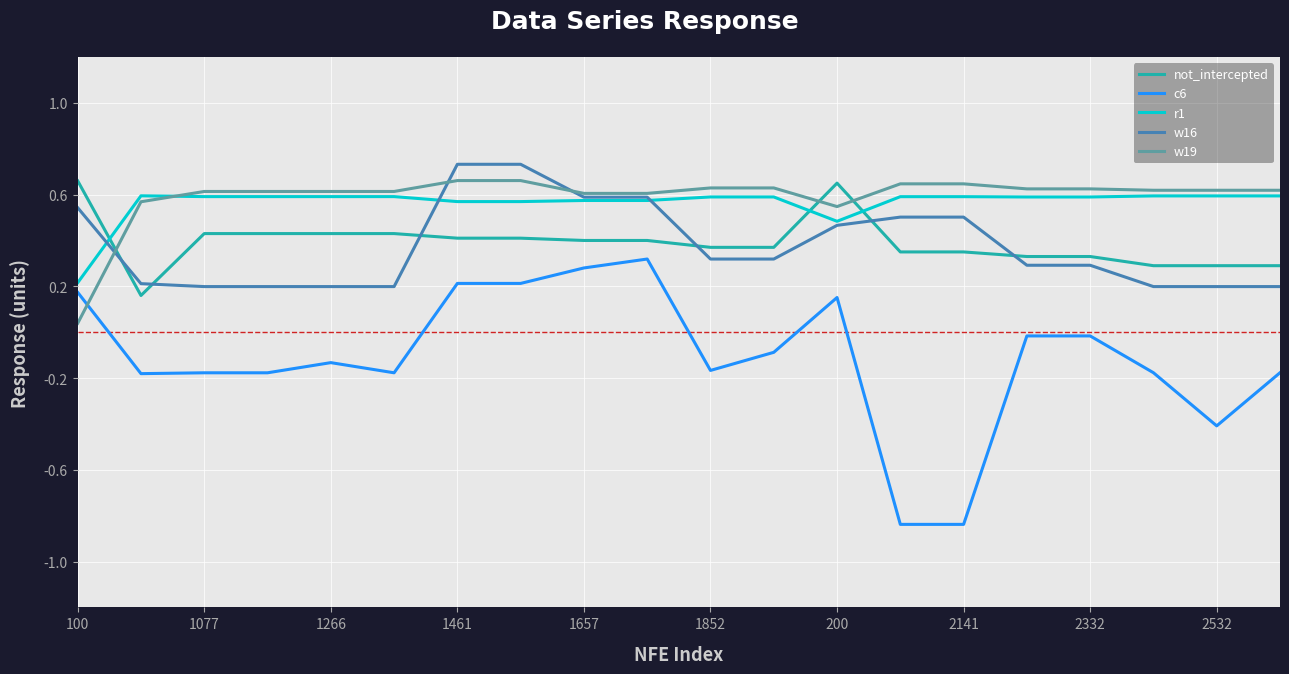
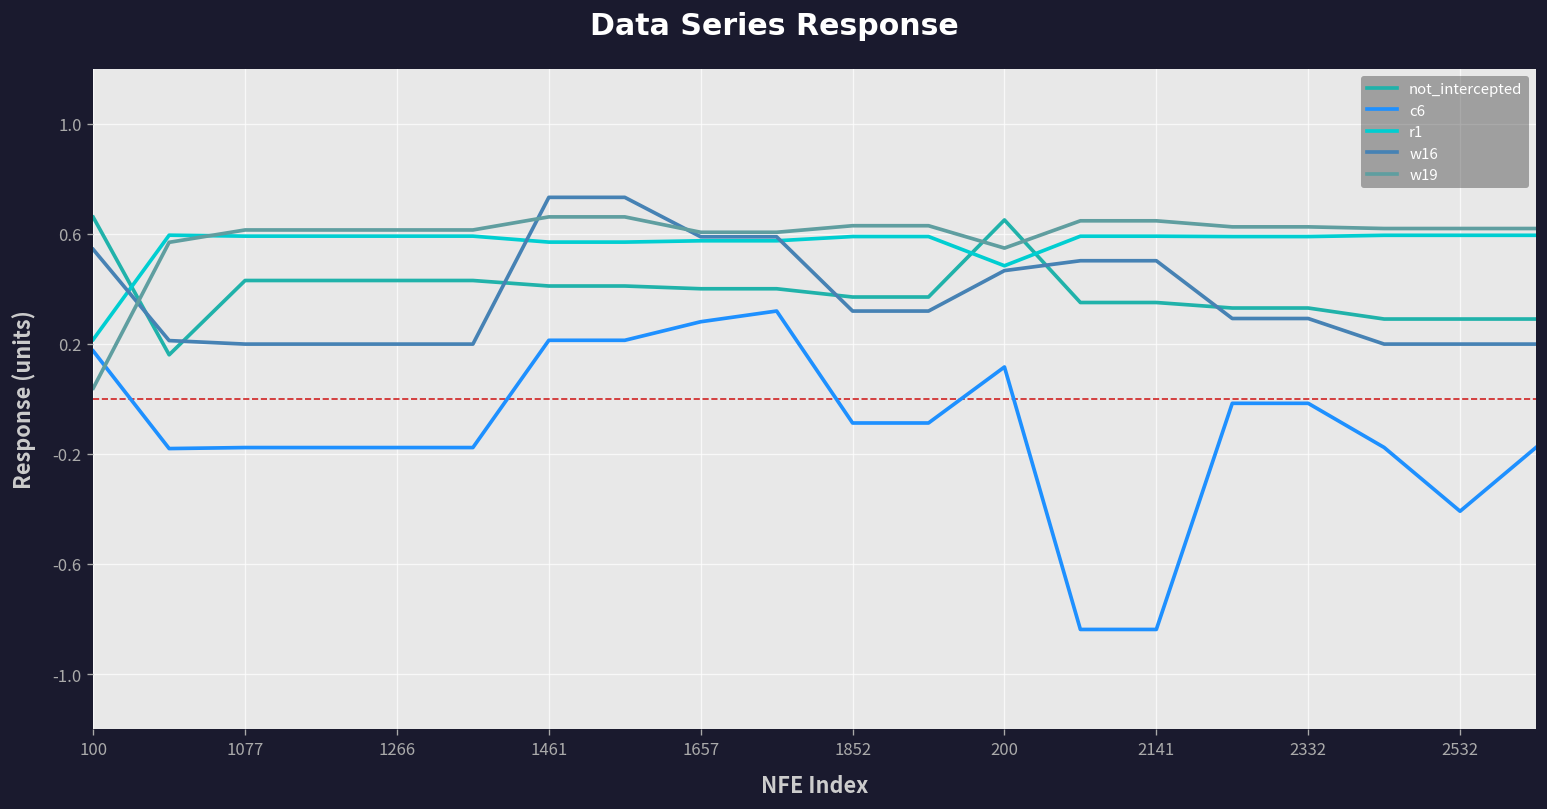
c6, 1266: -0.13 -> -0.18
c6, 1852: -0.17 -> -0.09
c6, 200: 0.15 -> 0.12
